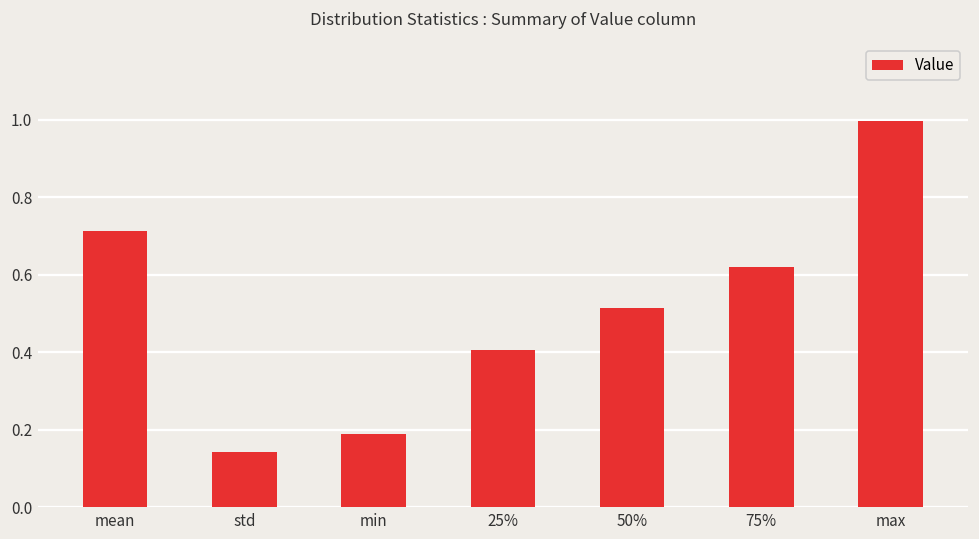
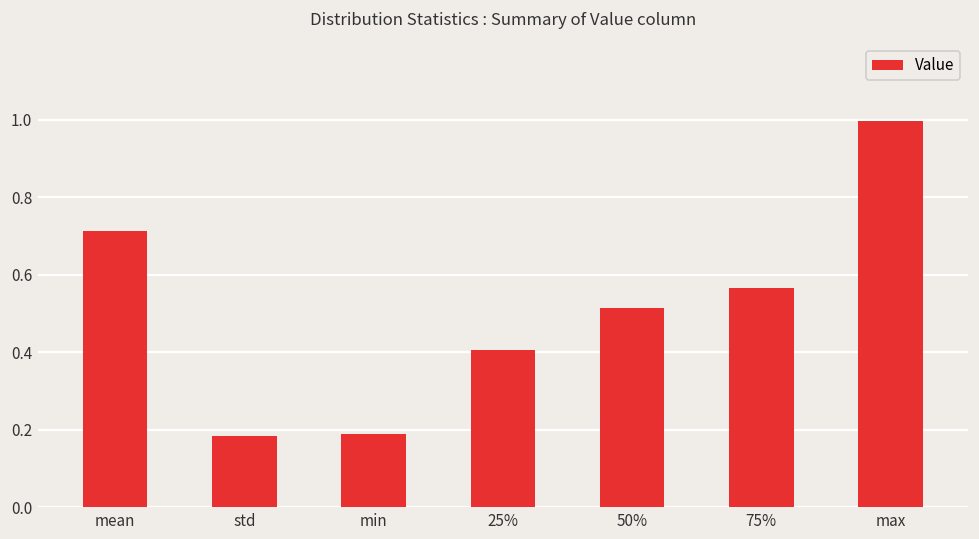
std: 0.14 -> 0.18
75%: 0.62 -> 0.57
